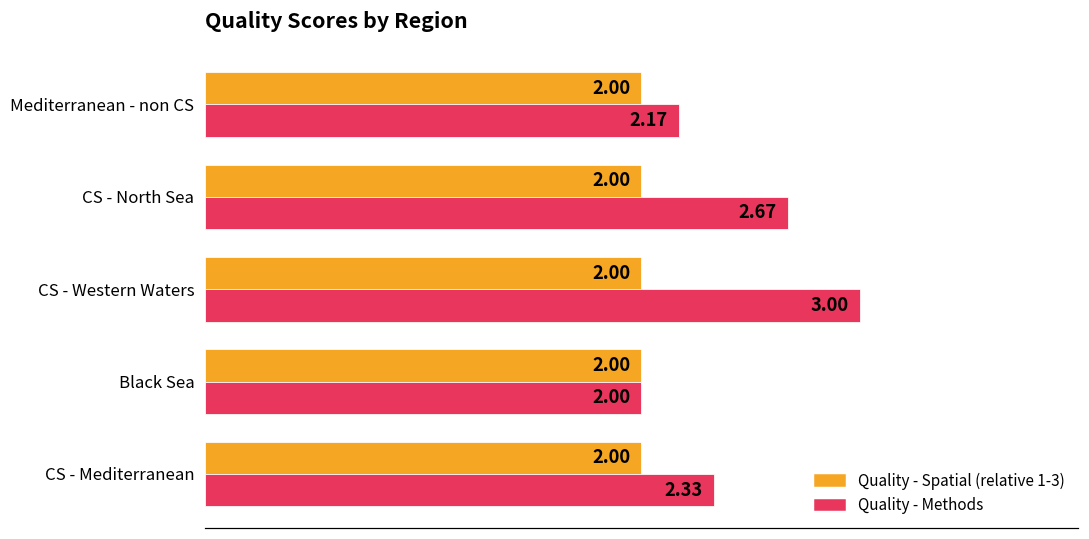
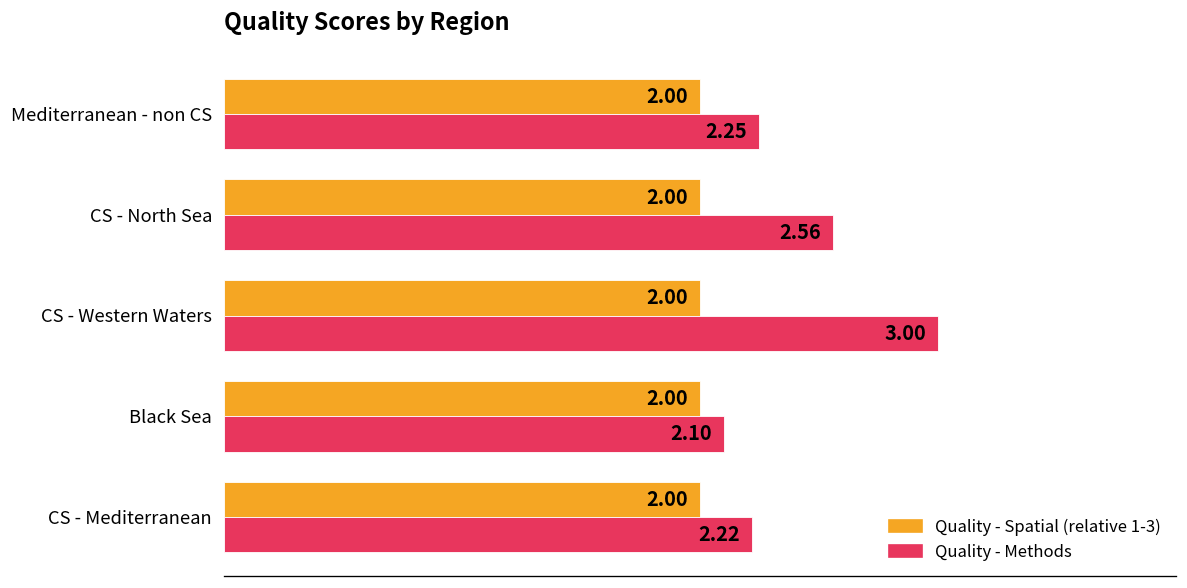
Quality - Methods, Mediterranean - non CS: 2.17 -> 2.25
Quality - Methods, CS - North Sea: 2.67 -> 2.56
Quality - Methods, Black Sea: 2.00 -> 2.10
Quality - Methods, CS - Mediterranean: 2.33 -> 2.22
